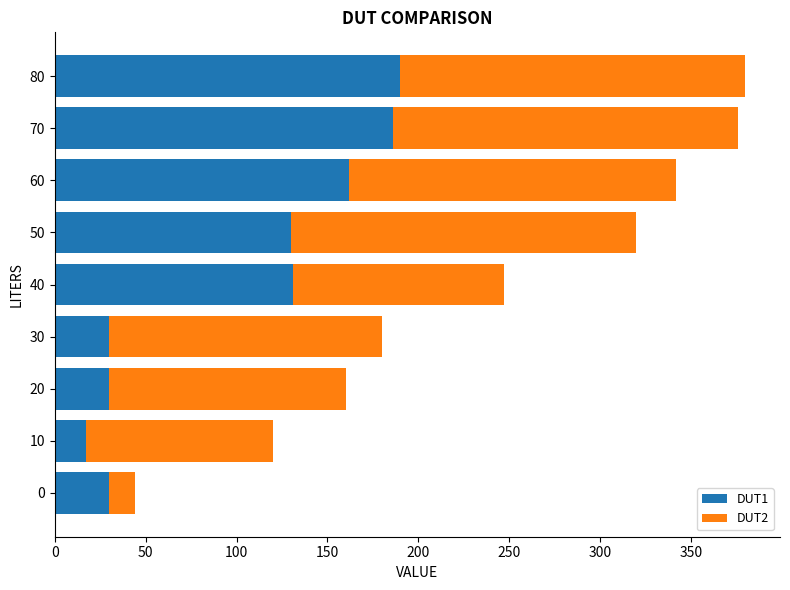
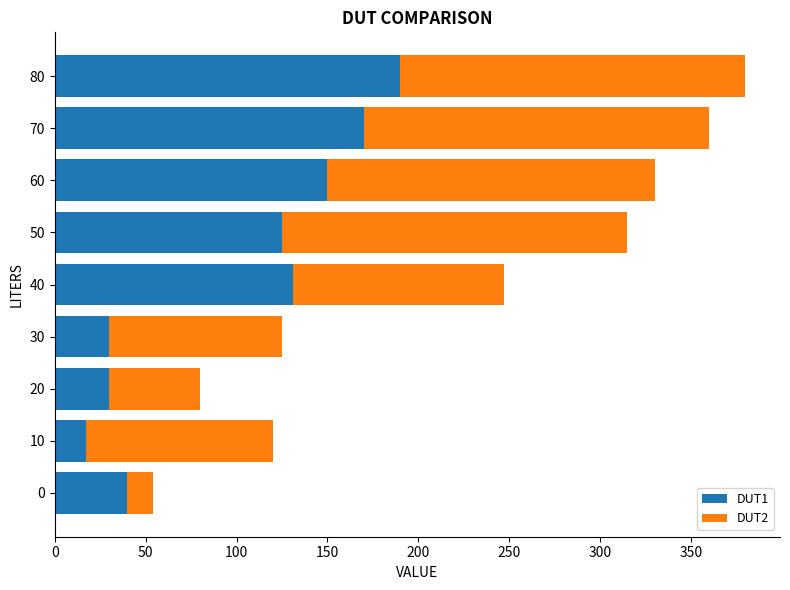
DUT1, 70: 186 -> 170
DUT1, 60: 162 -> 150
DUT1, 50: 130 -> 125
DUT2, 30: 150 -> 95
DUT2, 20: 130 -> 50
DUT1, 0: 30 -> 40
